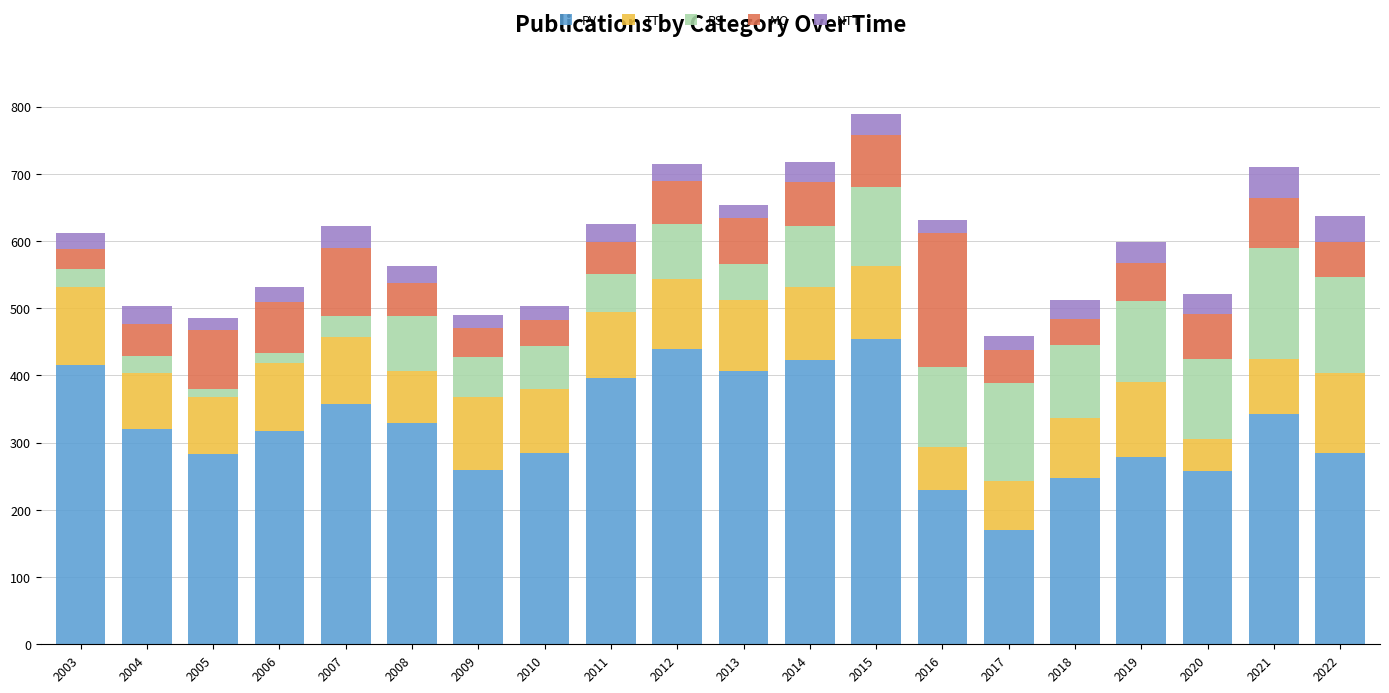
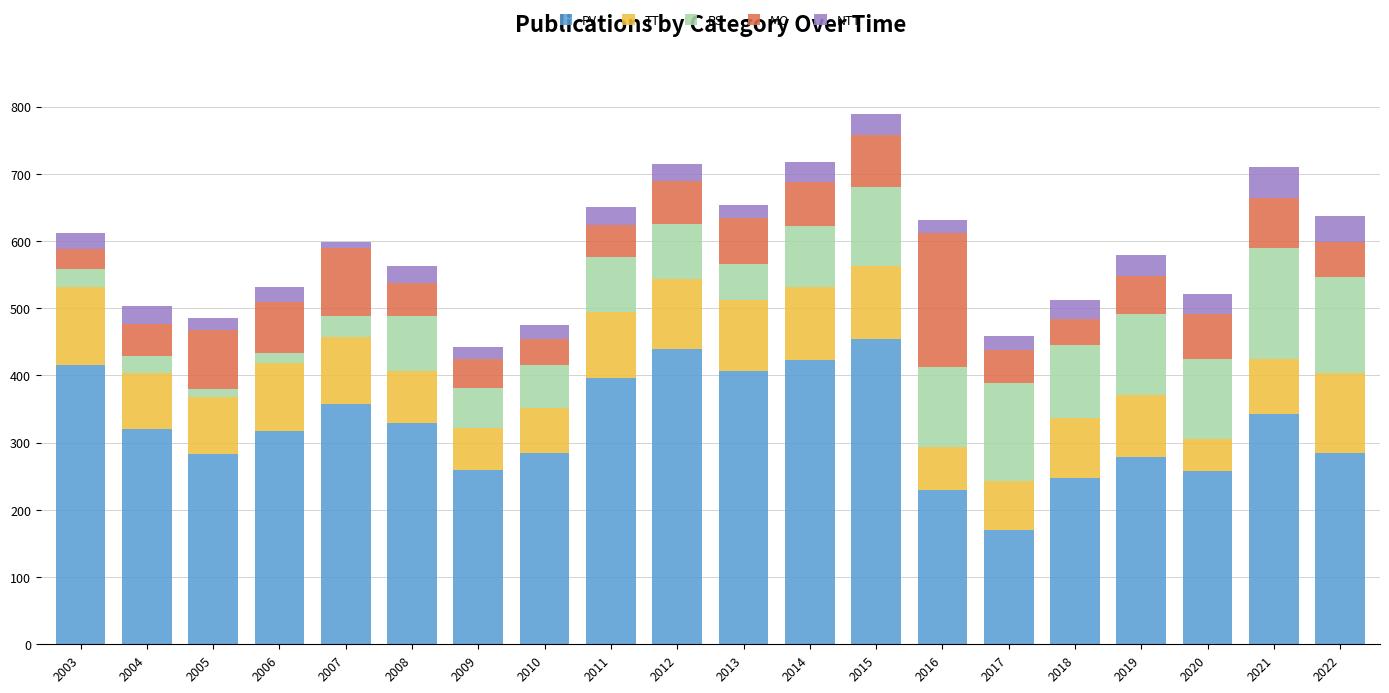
NTT, 2007: 30 -> 10
TT, 2009: 110 -> 60
TT, 2010: 90 -> 70
RS, 2011: 60 -> 80
TT, 2019: 110 -> 90
